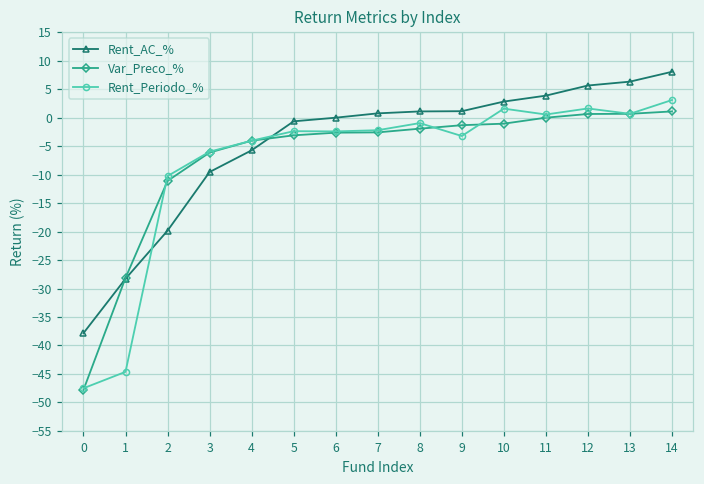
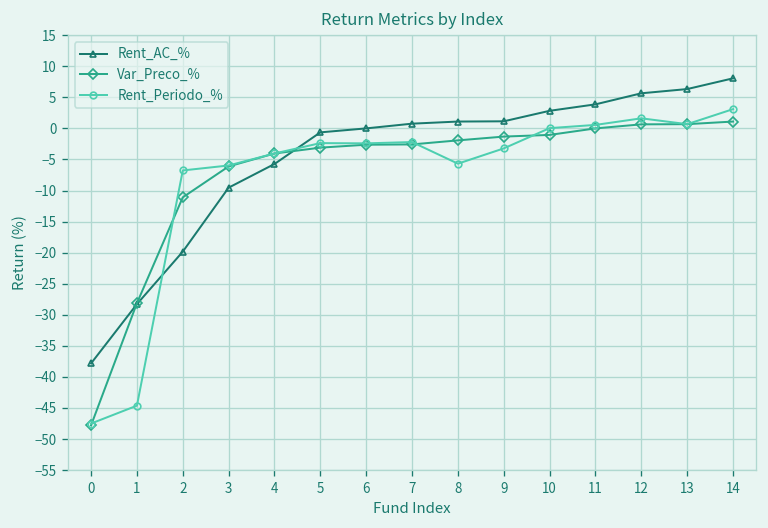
Rent_Periodo_%, 2: -10 -> -7
Rent_Periodo_%, 8: -1 -> -6
Rent_Periodo_%, 10: 2 -> 0
